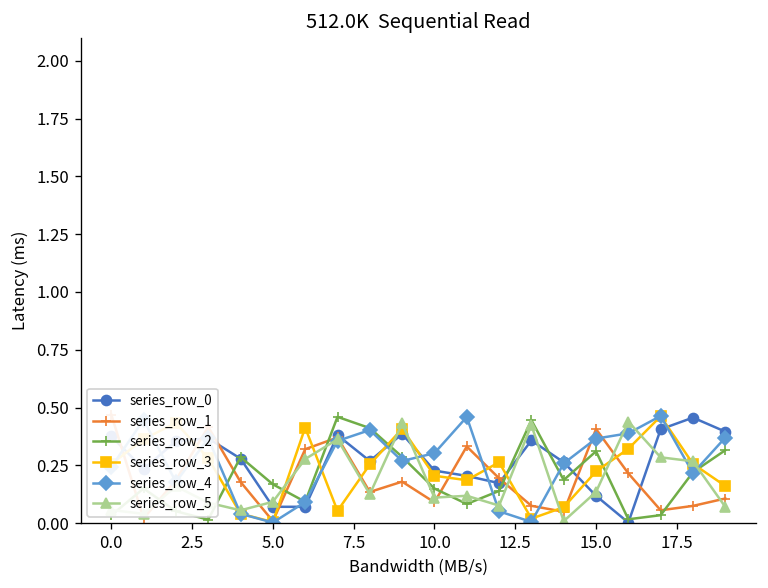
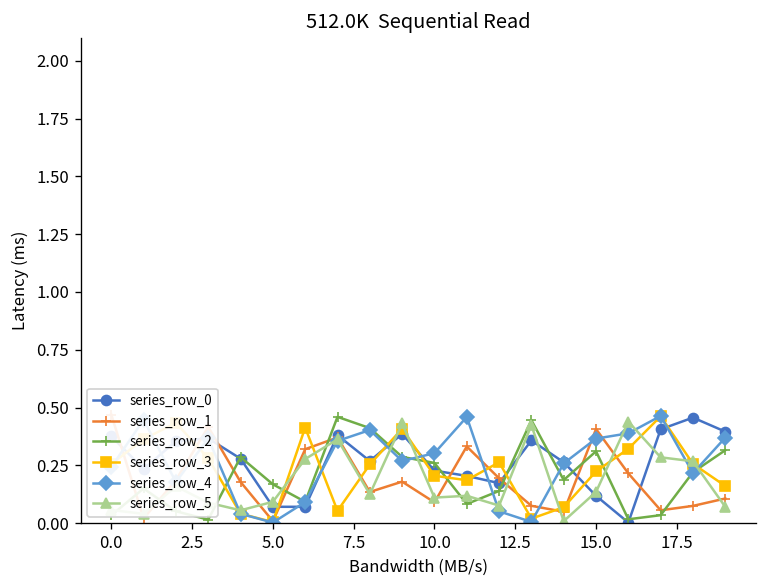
series_row_2, 10.0: 0.15 -> 0.26
